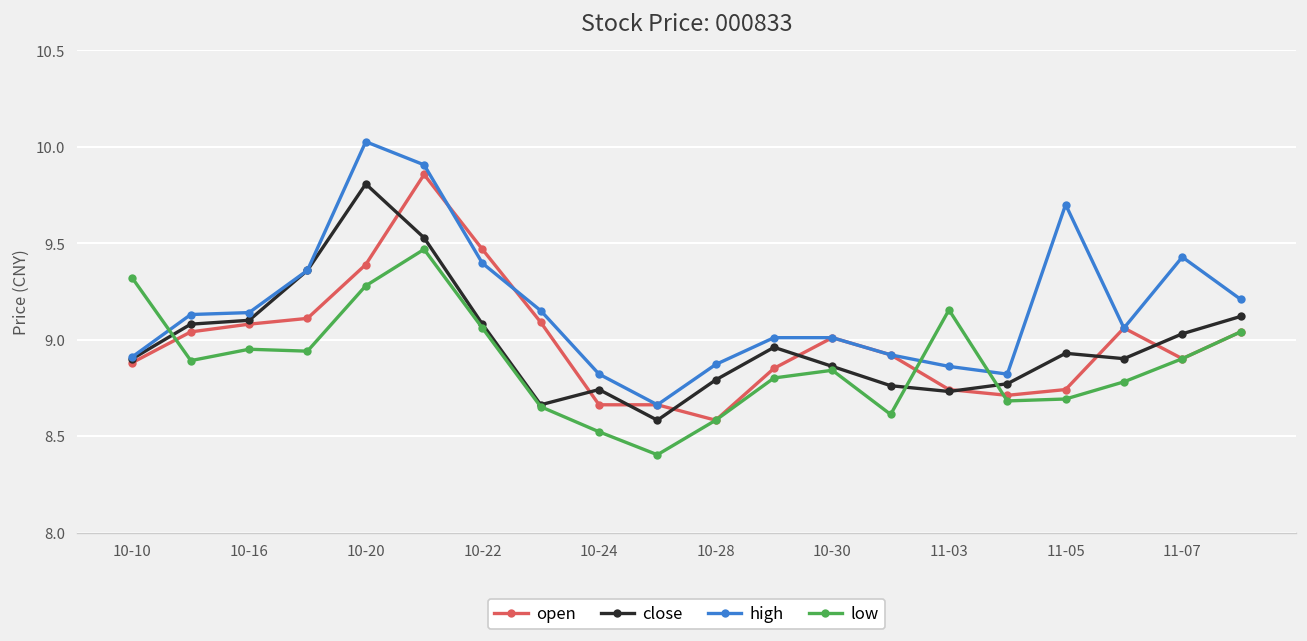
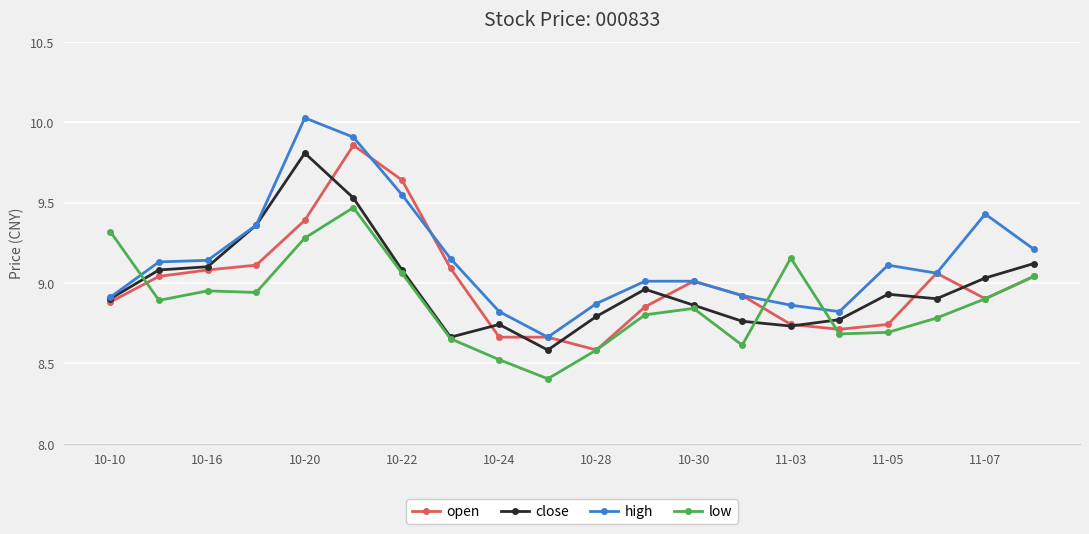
open, 10-22: 9.47 -> 9.64
high, 10-22: 9.40 -> 9.55
high, 11-05: 9.70 -> 9.11
